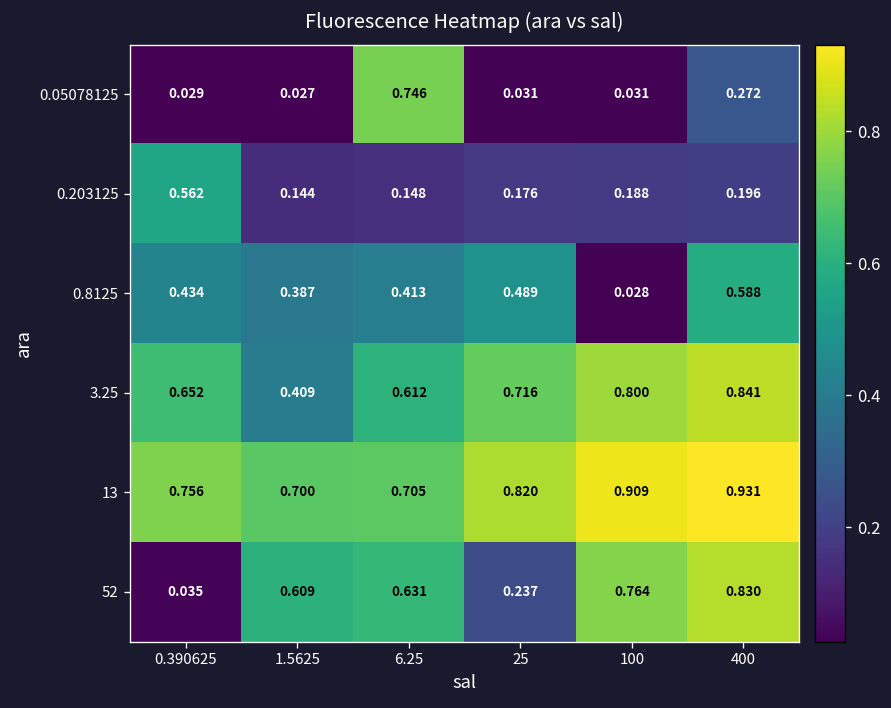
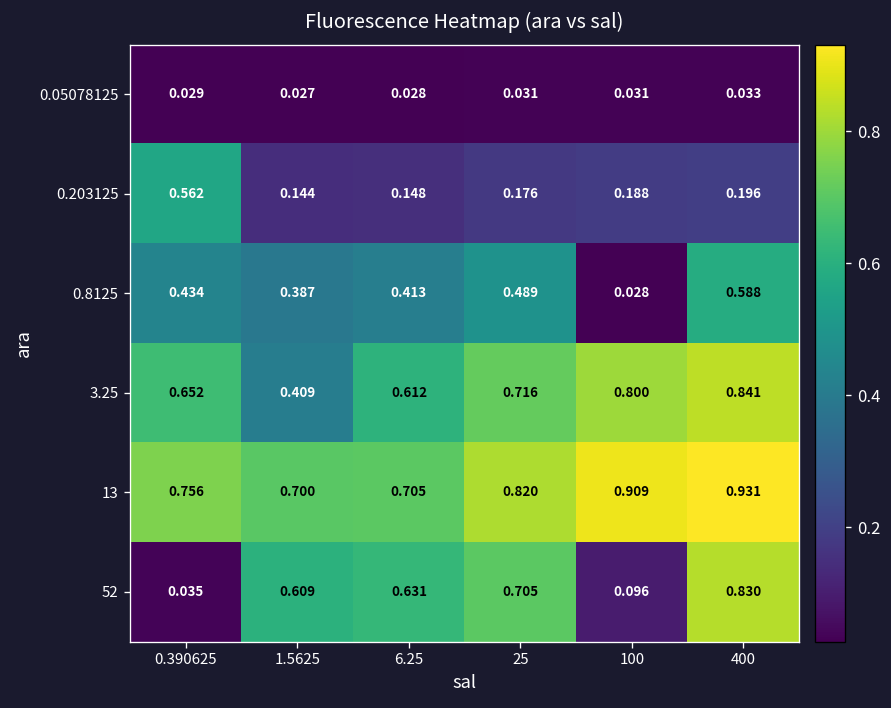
0.05078125, 6.25: 0.746 -> 0.028
0.05078125, 400: 0.272 -> 0.033
52, 25: 0.237 -> 0.705
52, 100: 0.764 -> 0.096
